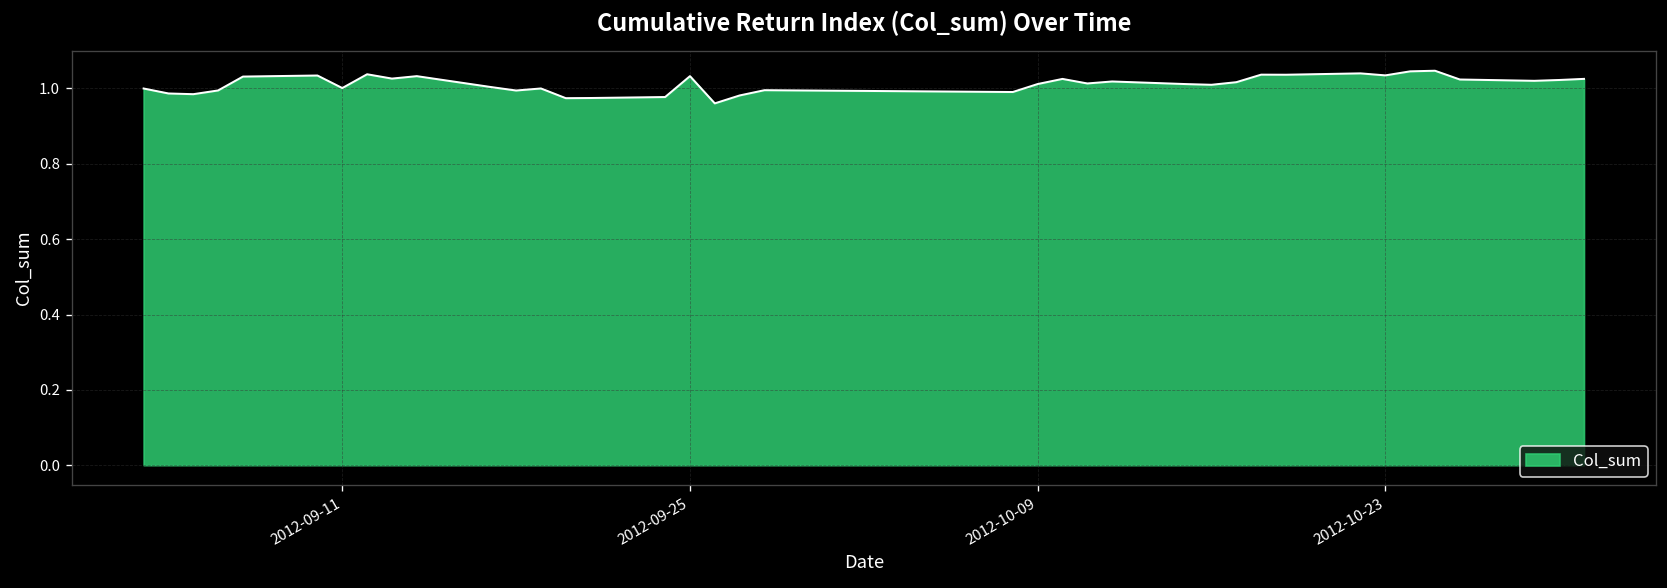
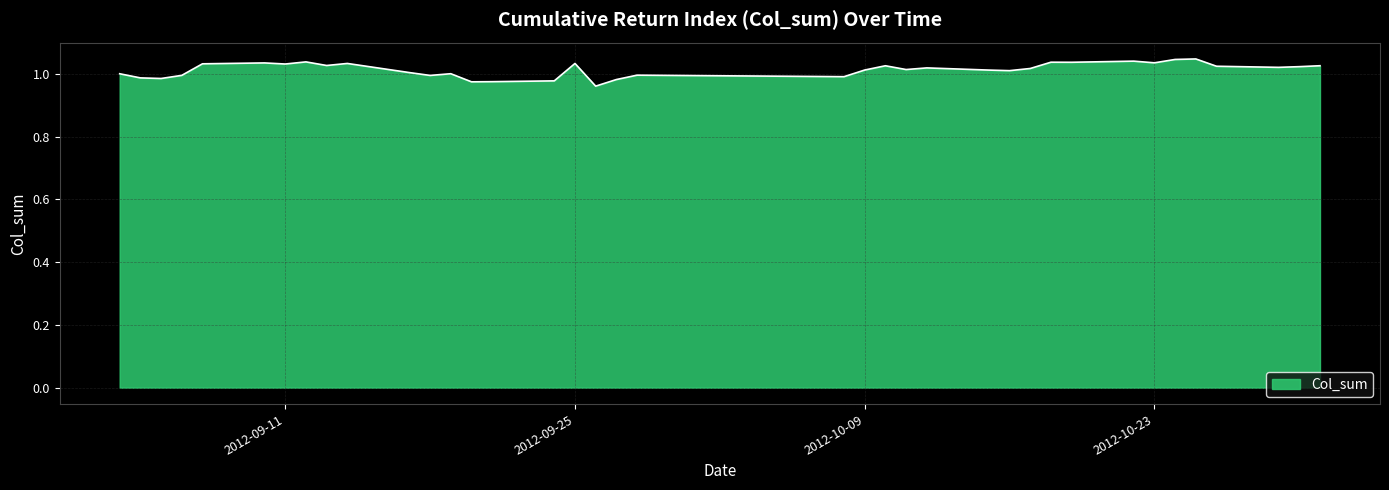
2012-09-11: 1.00 -> 1.03
